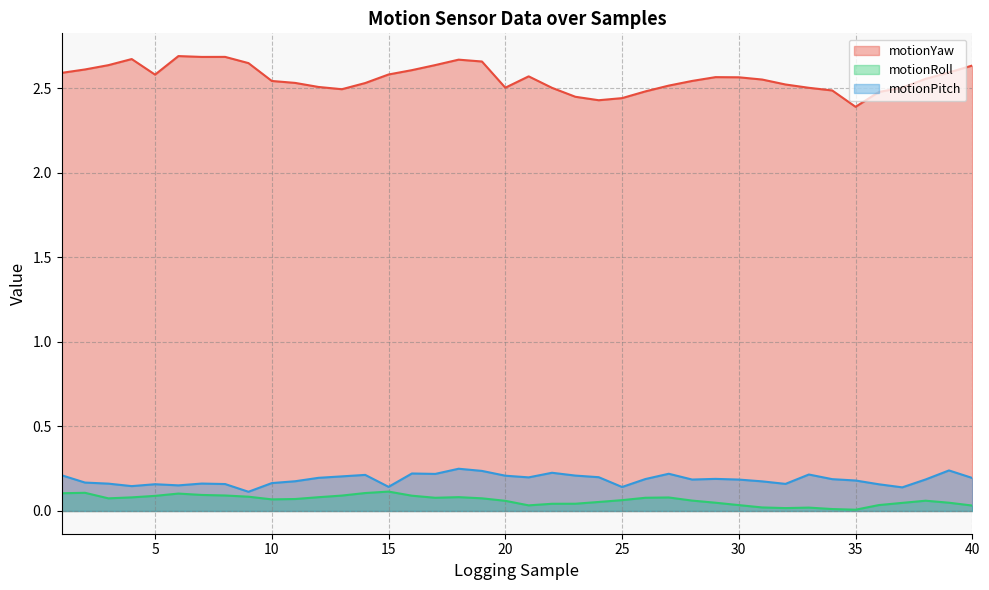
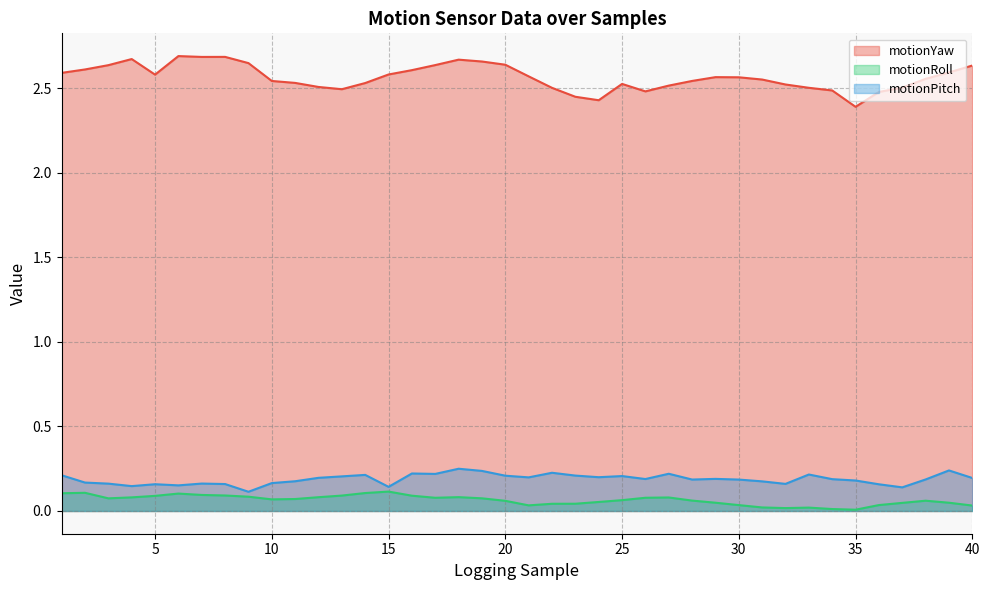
motionYaw, 20: 2.50 -> 2.64
motionYaw, 25: 2.44 -> 2.52
motionPitch, 25: 0.14 -> 0.21
